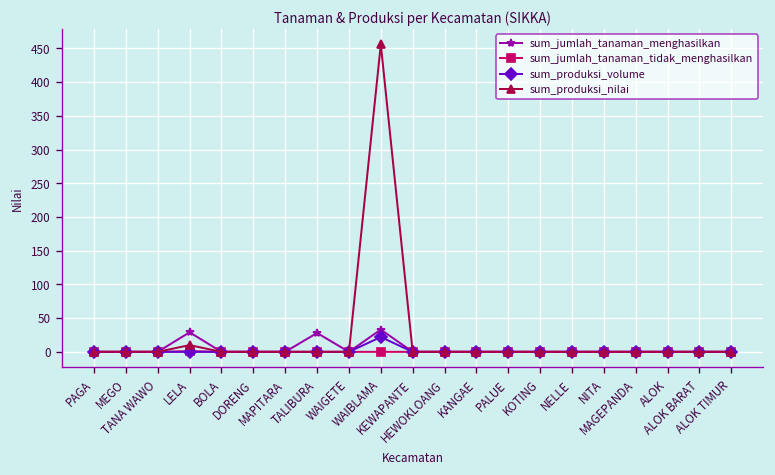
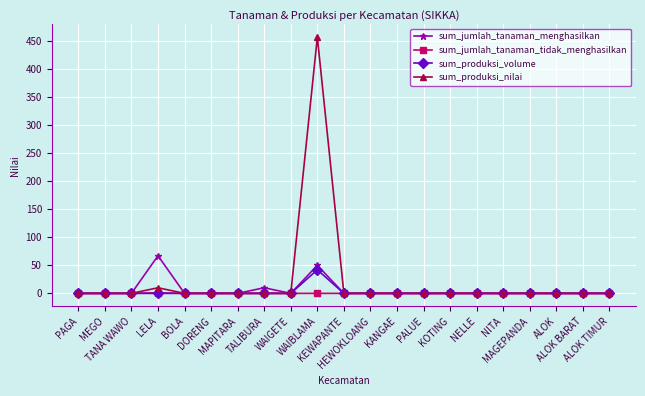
sum_jumlah_tanaman_menghasilkan, LELA: 30 -> 70
sum_jumlah_tanaman_menghasilkan, TALIBURA: 30 -> 10
sum_jumlah_tanaman_menghasilkan, WAIBLAMA: 30 -> 50
sum_produksi_volume, WAIBLAMA: 20 -> 40
